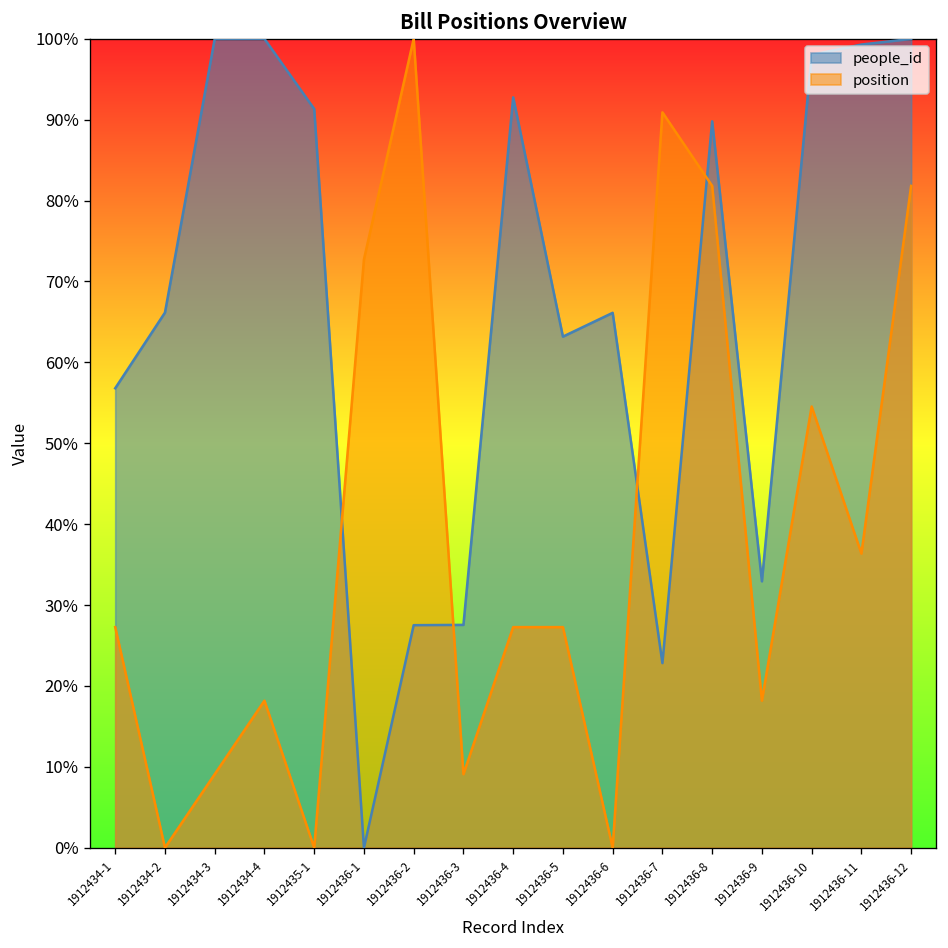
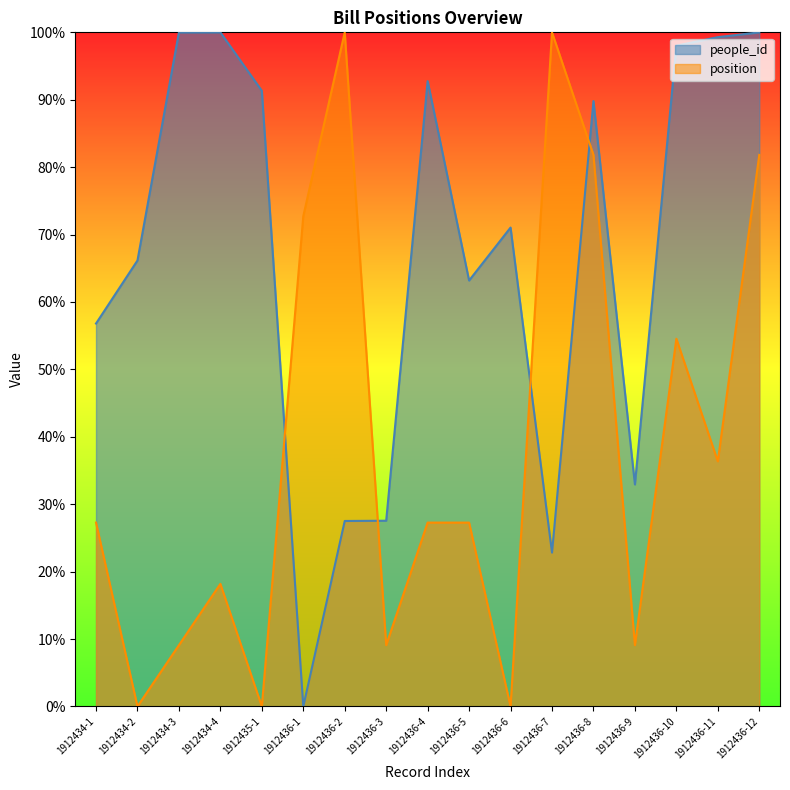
people_id, 1912436-6: 66% -> 71%
position, 1912436-7: 91% -> 100%
position, 1912436-9: 18% -> 9%
